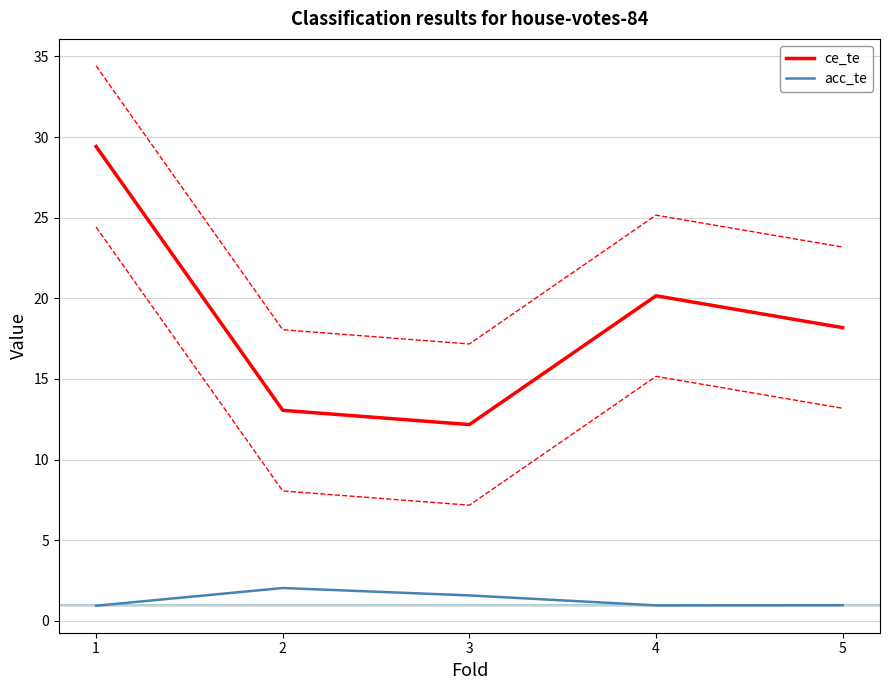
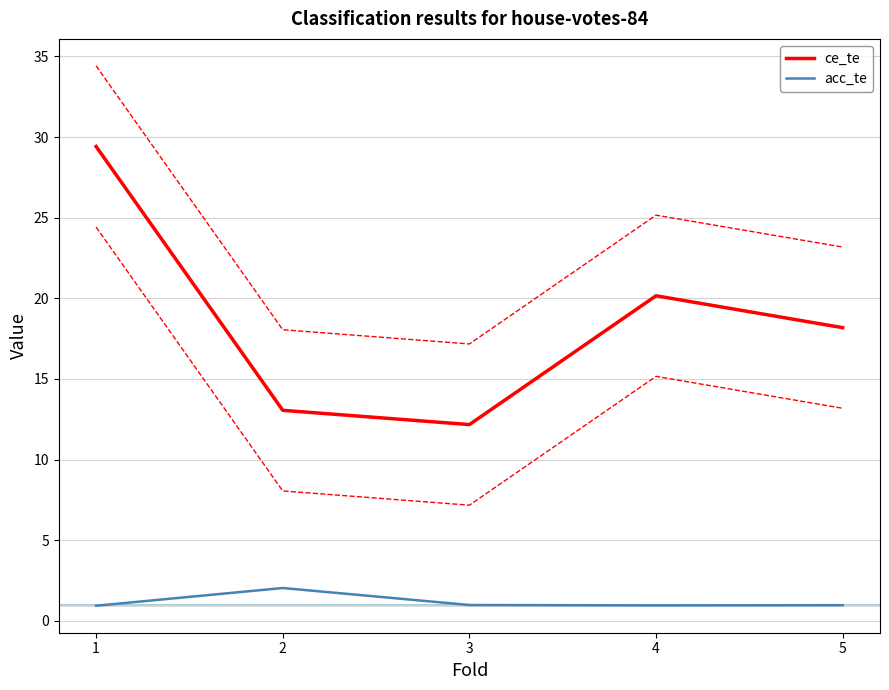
acc_te, 3: 1.6 -> 1.0
